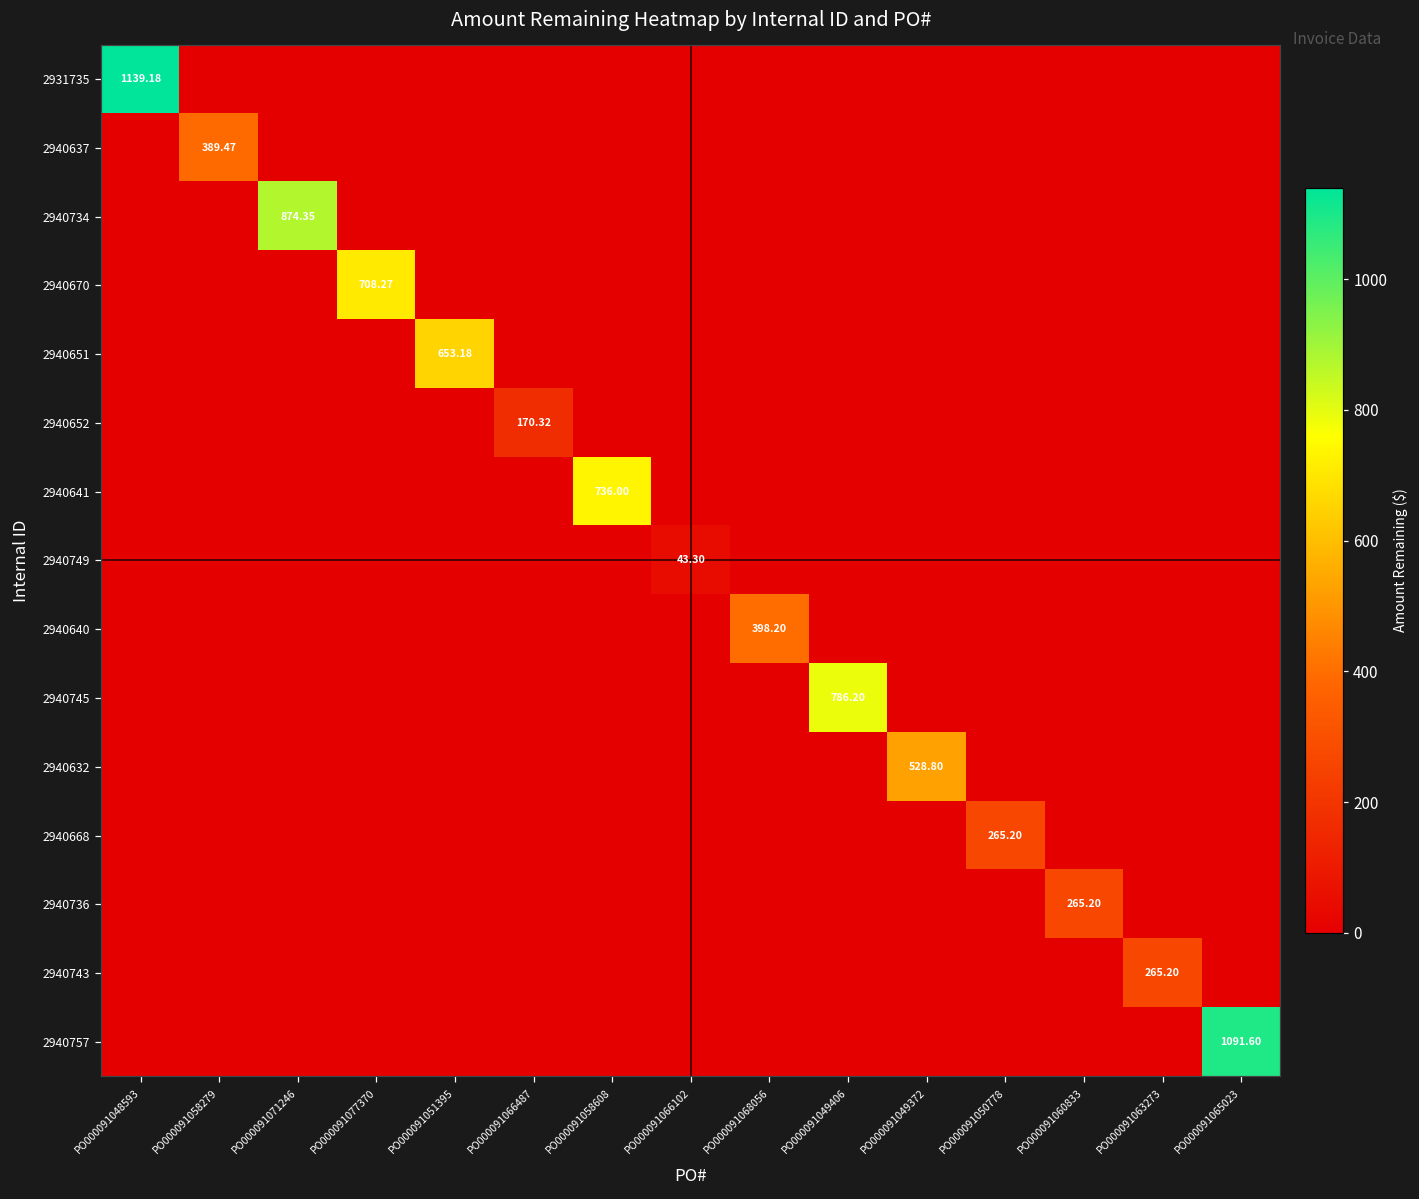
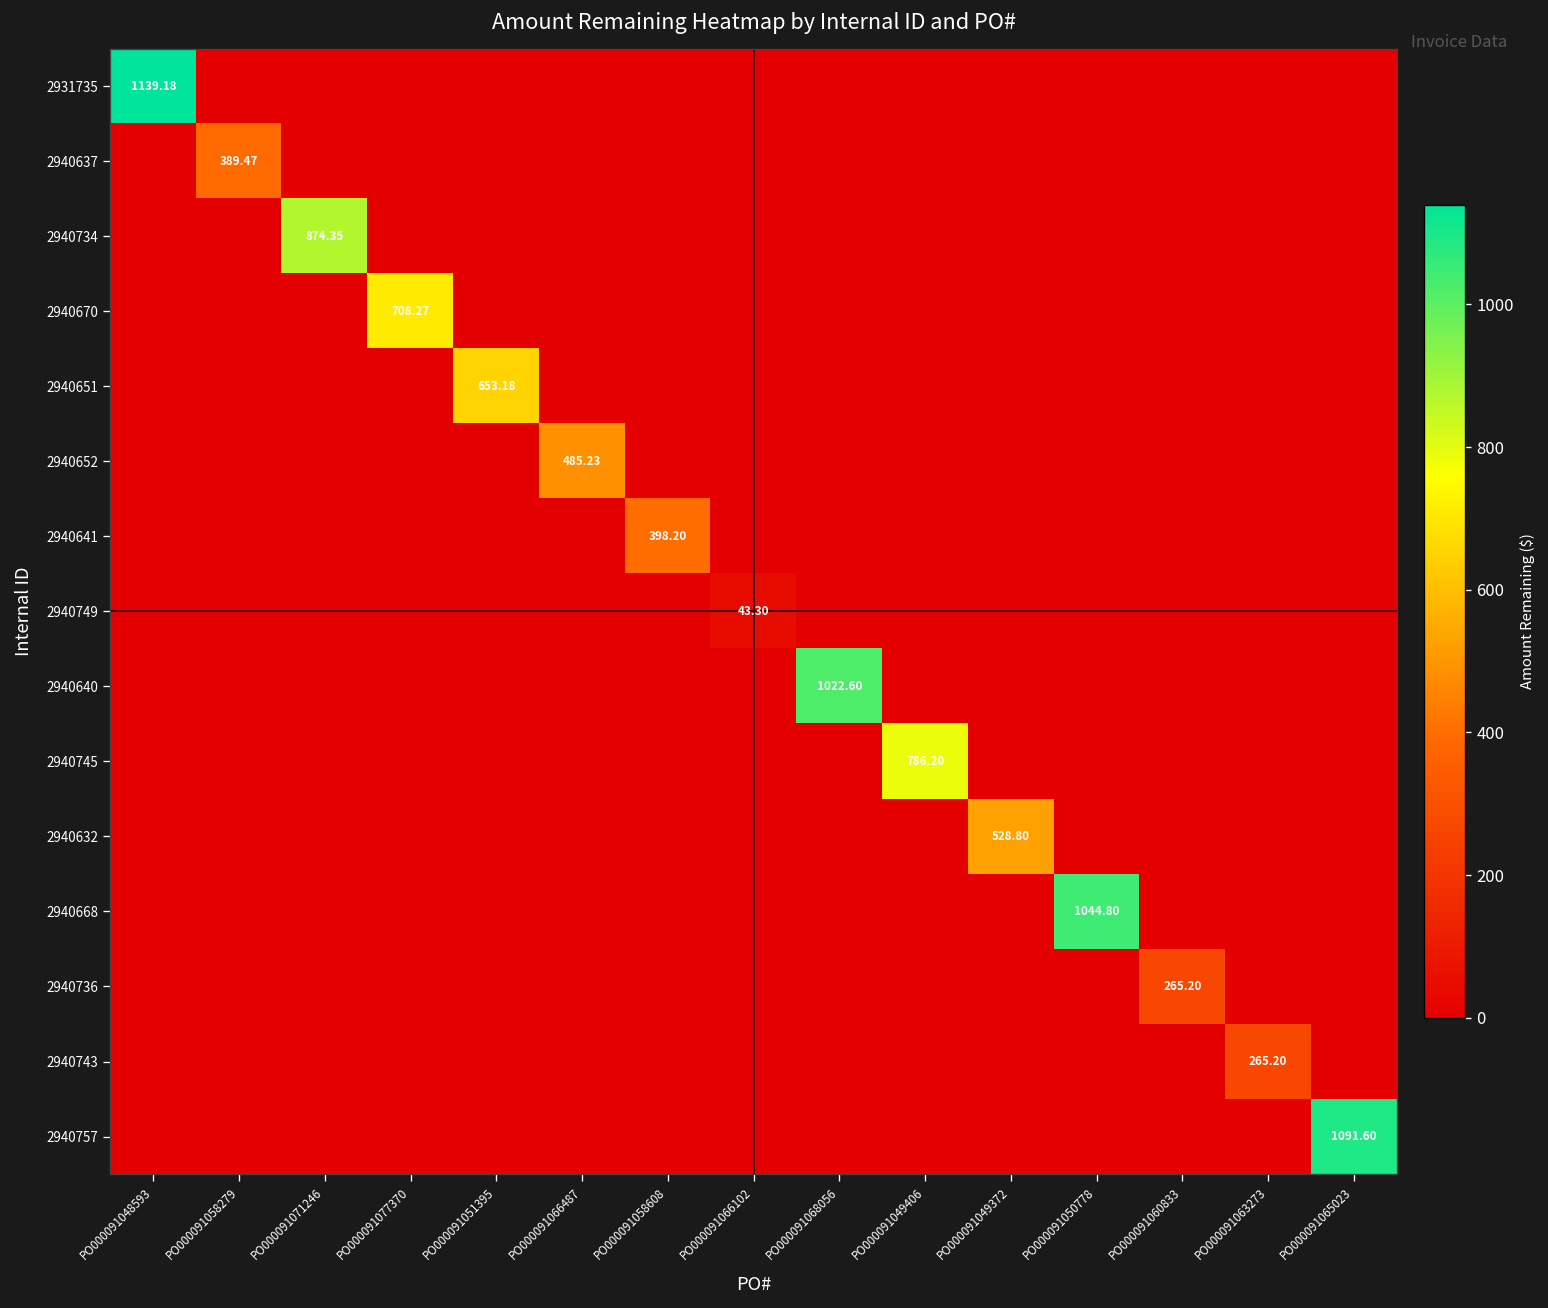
2940652, PO000091066487: 170.32 -> 485.23
2940641, PO000091058608: 736.00 -> 398.20
2940640, PO000091068056: 398.20 -> 1022.60
2940668, PO000091050778: 265.20 -> 1044.80
